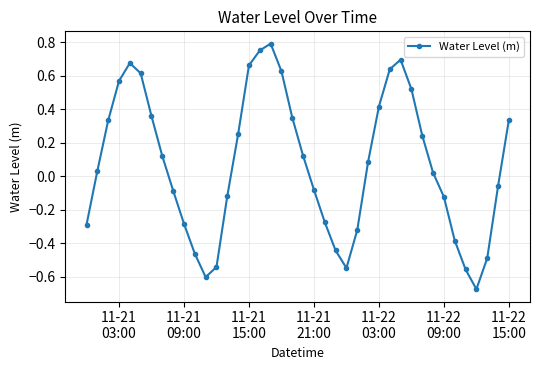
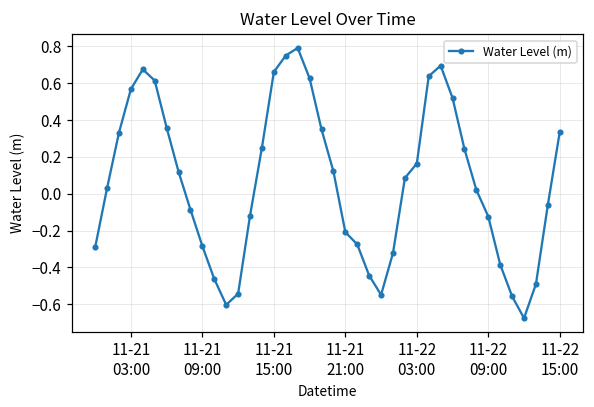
11-21 21:00: -0.08 -> -0.21
11-22 03:00: 0.42 -> 0.16
